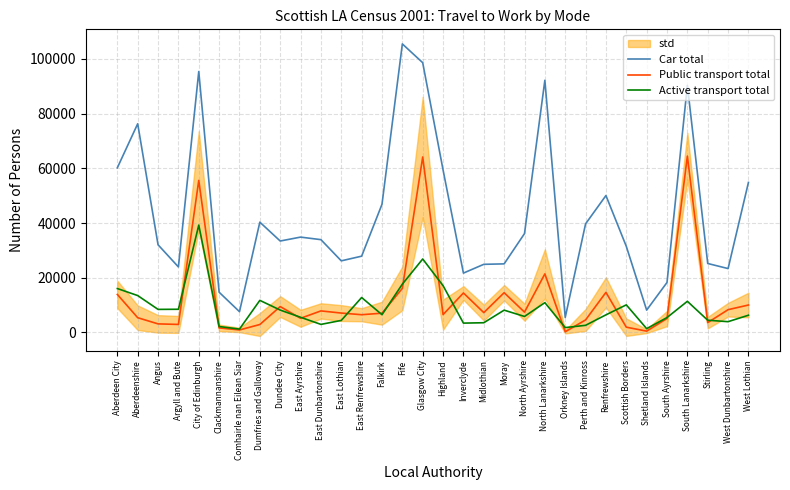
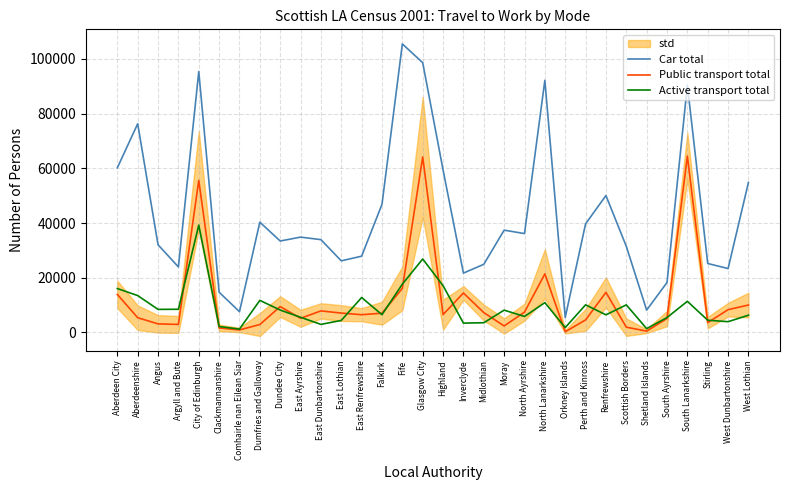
Car total, Moray: 25000 -> 37000
Public transport total, Moray: 15000 -> 2000
Active transport total, Perth and Kinross: 3000 -> 10000
